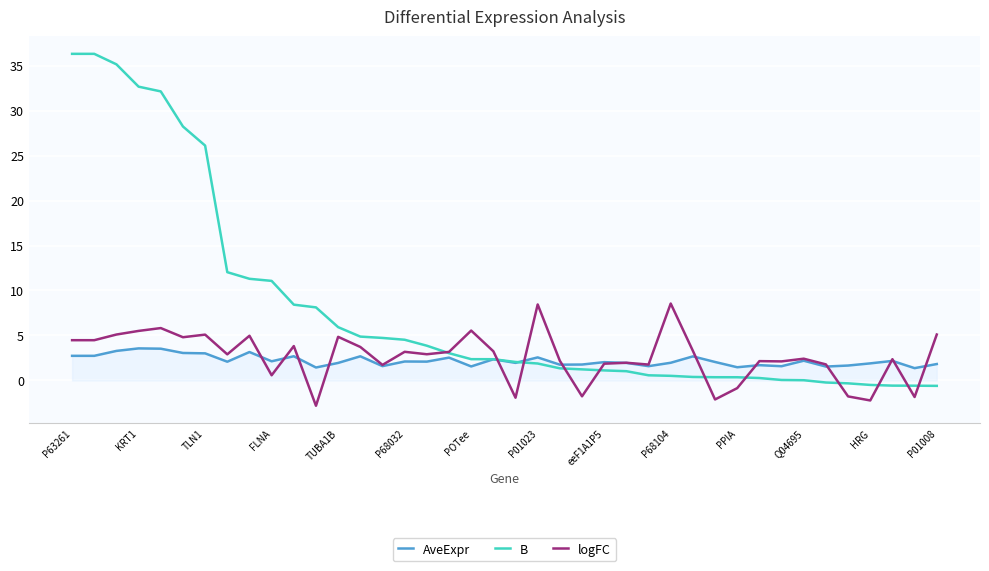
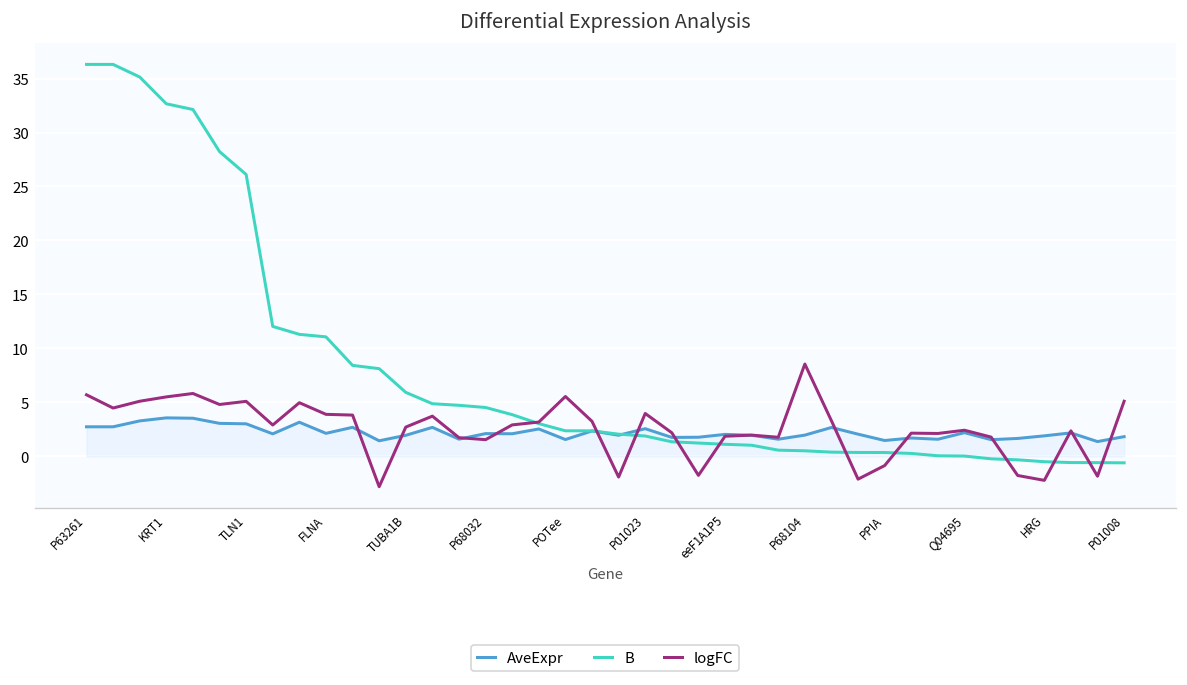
logFC, P63261: 4 -> 6
logFC, FLNA: 1 -> 4
logFC, TUBA1B: 5 -> 3
logFC, P68032: 3 -> 2
logFC, P01023: 8 -> 4
